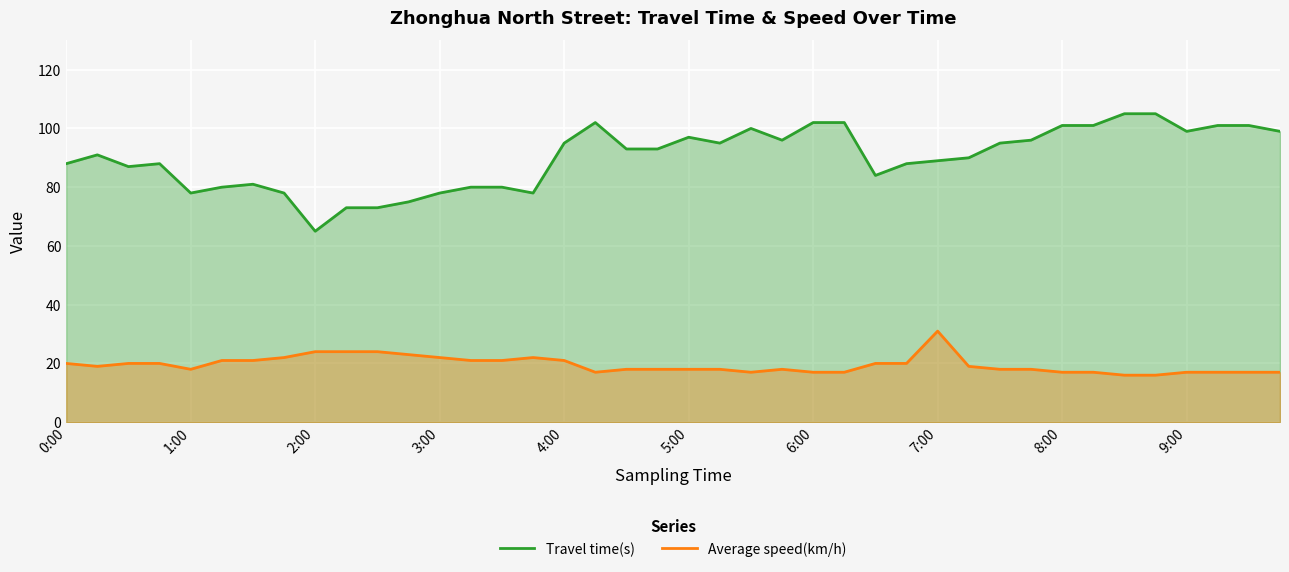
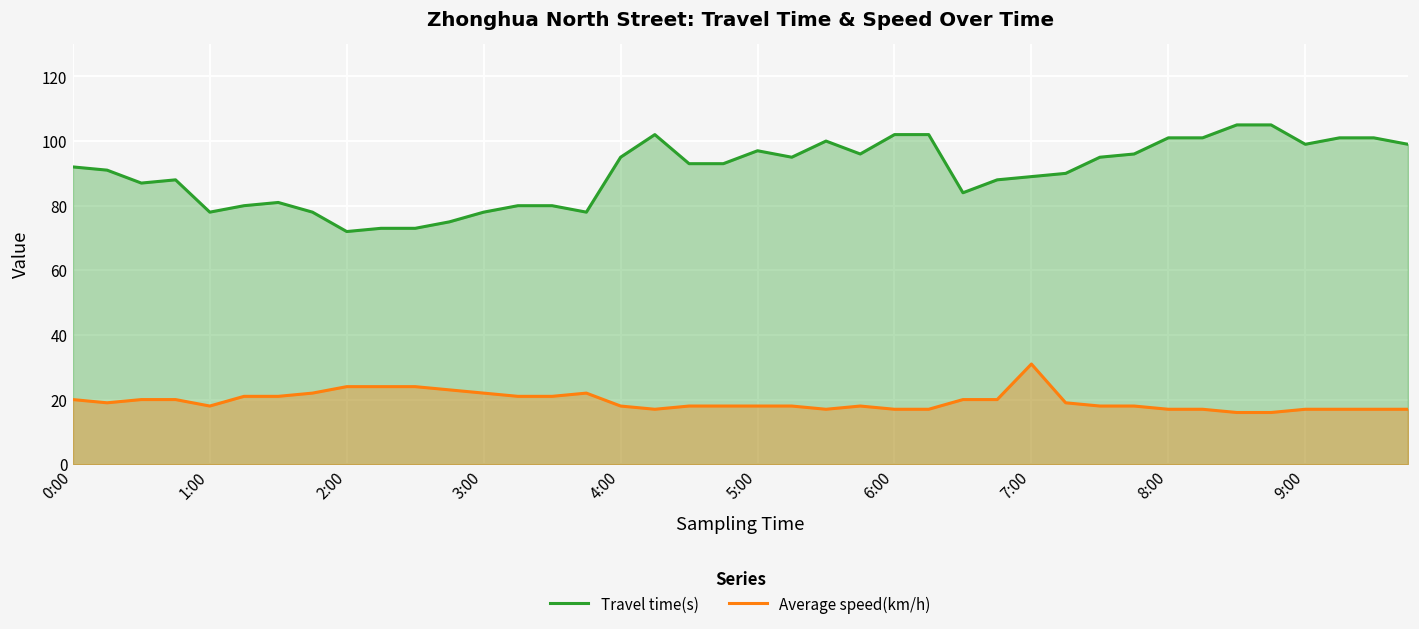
Travel time(s), 0:00: 88 -> 92
Travel time(s), 2:00: 65 -> 72
Average speed(km/h), 4:00: 21 -> 18
